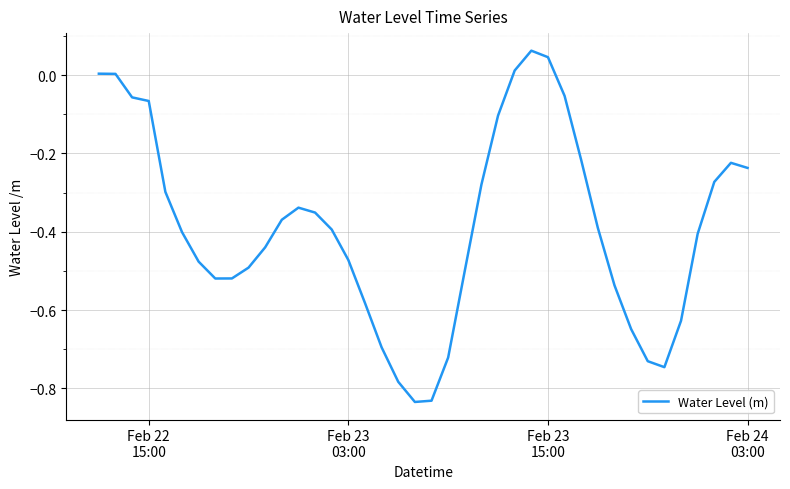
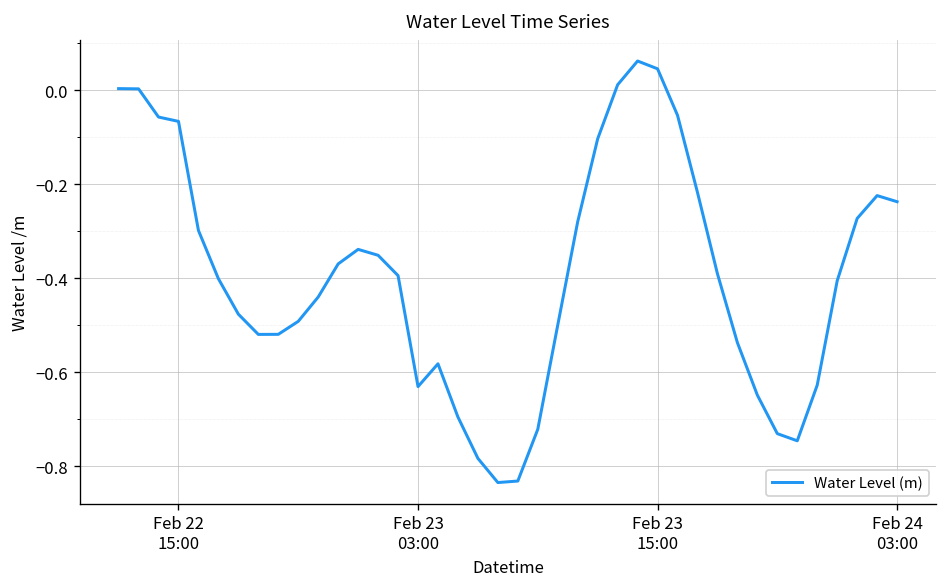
Feb 23 03:00: -0.47 -> -0.63
